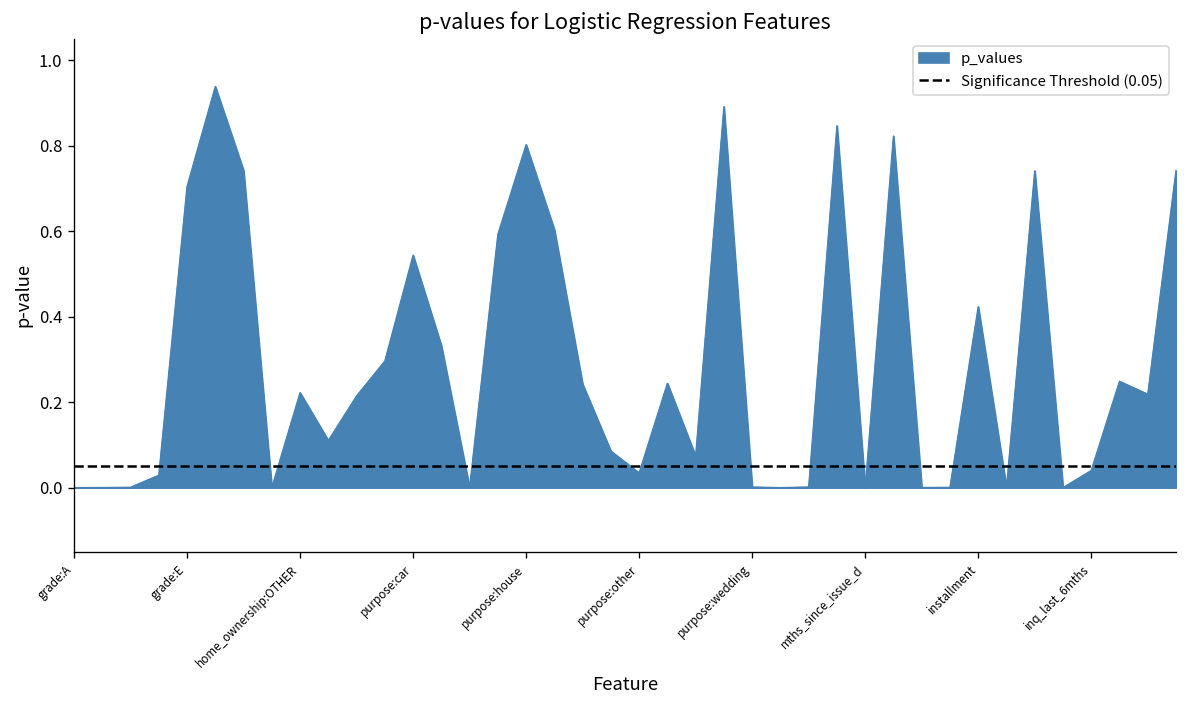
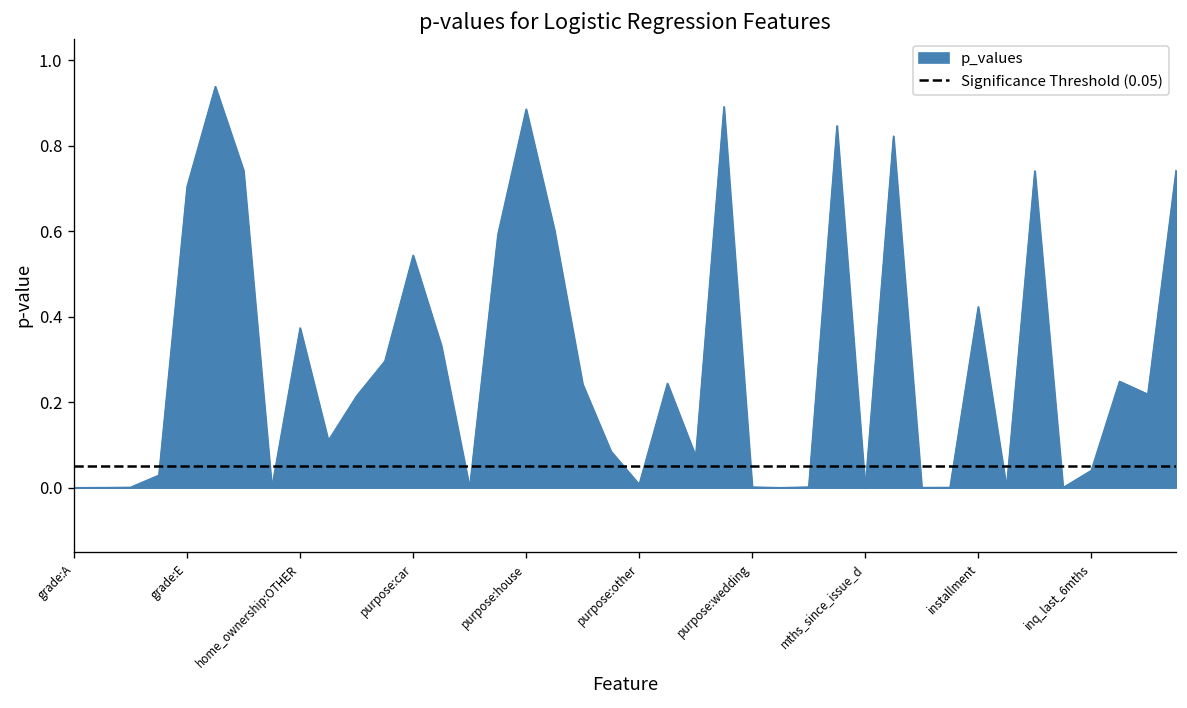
home_ownership:OTHER: 0.22 -> 0.37
purpose:house: 0.80 -> 0.89
purpose:other: 0.03 -> 0.01
